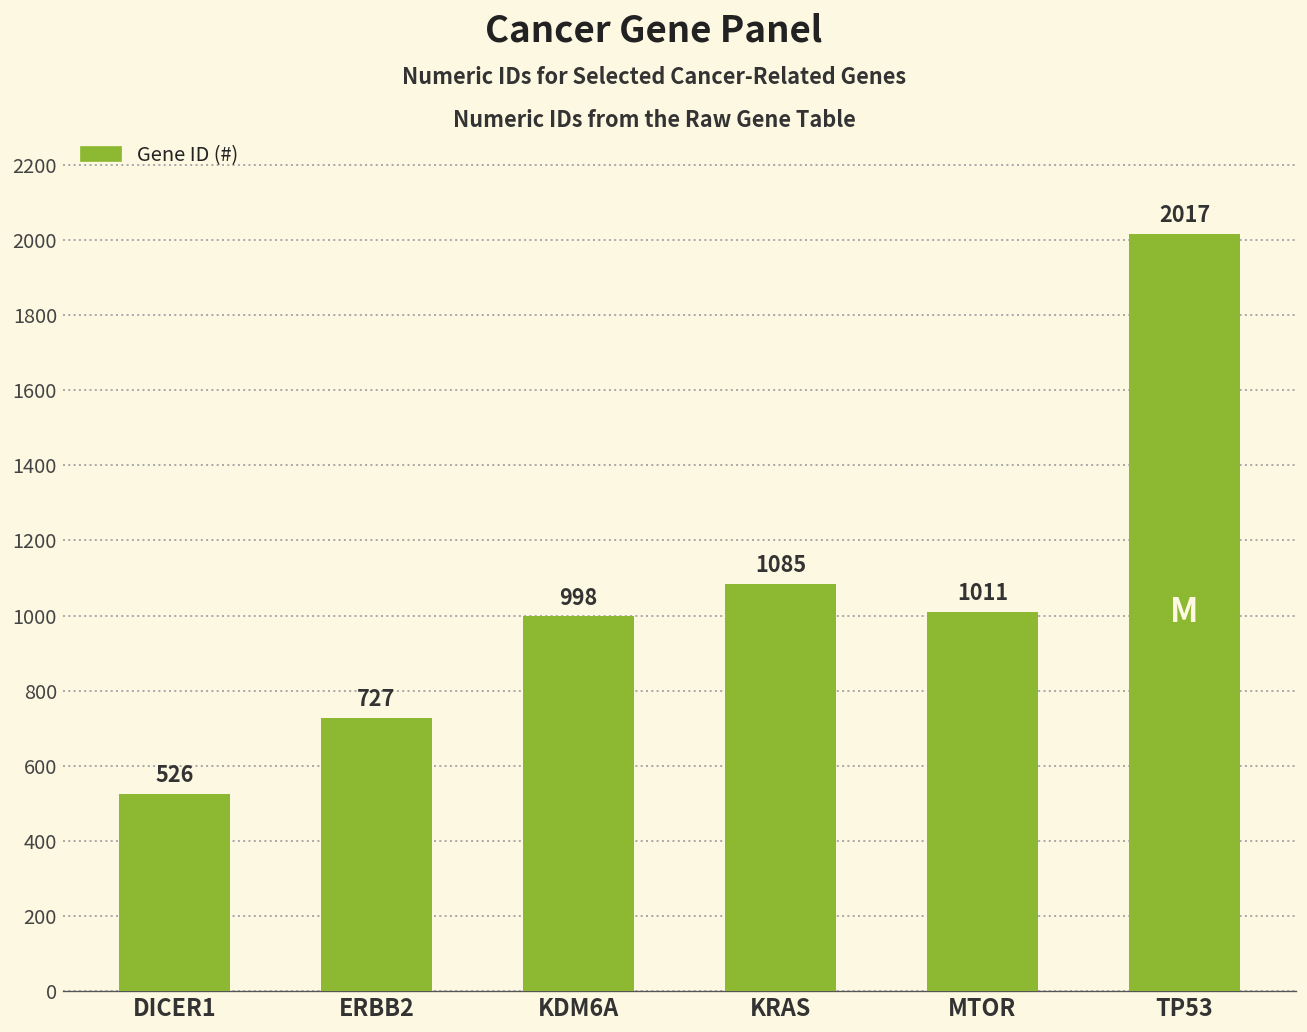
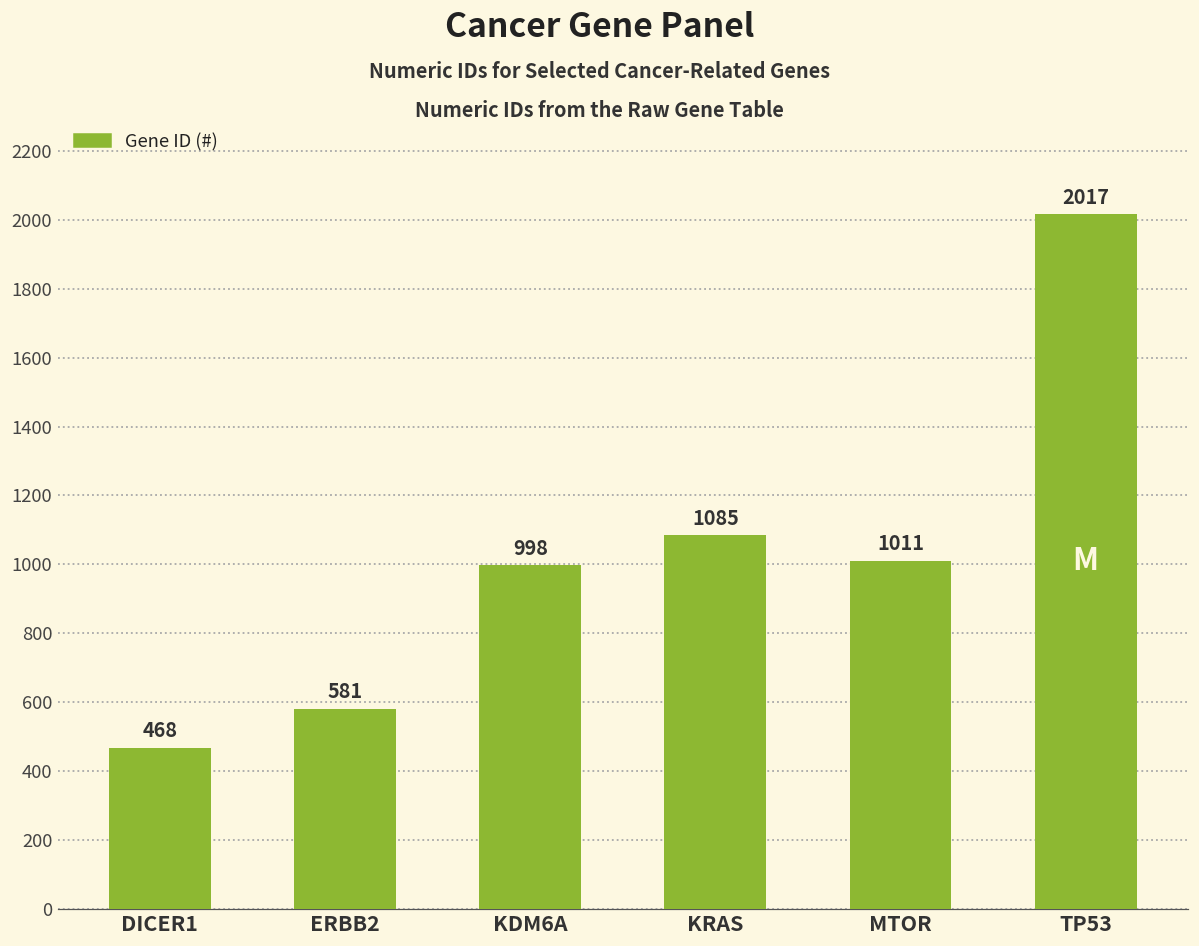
DICER1: 526 -> 468
ERBB2: 727 -> 581
